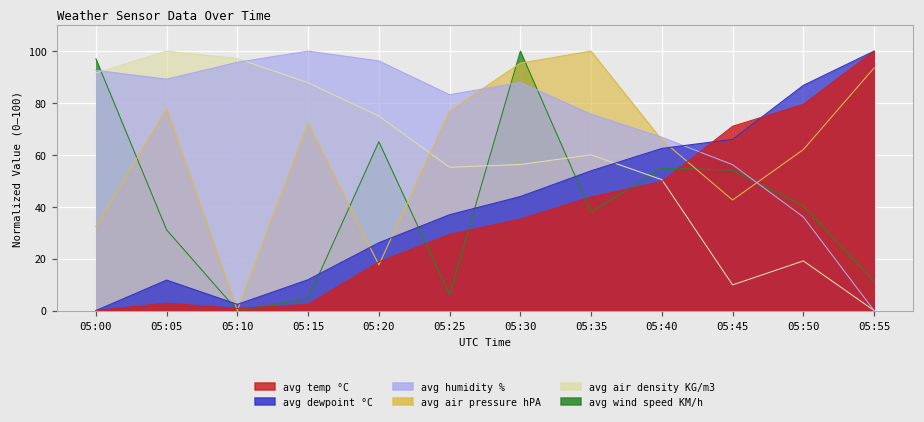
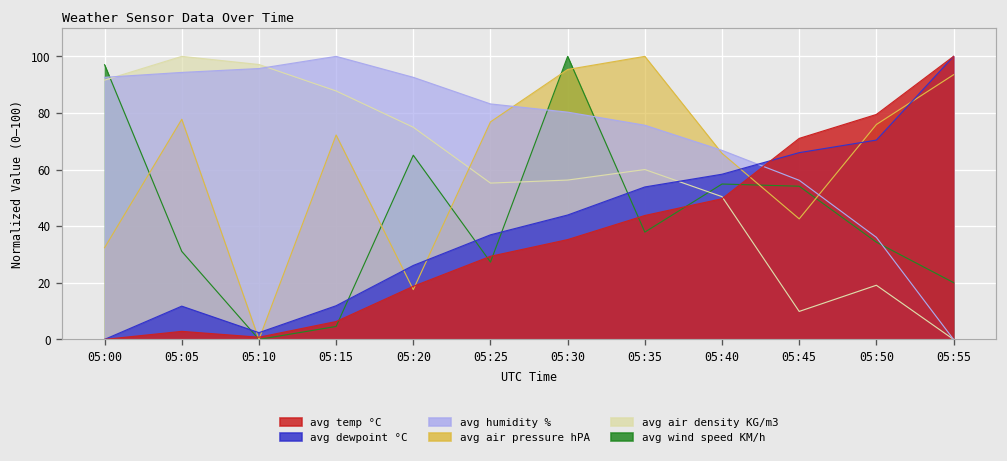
avg humidity %, 05:05: 89 -> 94
avg temp °C, 05:15: 2 -> 6
avg humidity %, 05:20: 96 -> 93
avg wind speed KM/h, 05:25: 6 -> 27
avg humidity %, 05:30: 88 -> 80
avg dewpoint °C, 05:40: 62 -> 58
avg wind speed KM/h, 05:50: 40 -> 34
avg air pressure hPA, 05:50: 62 -> 76
avg dewpoint °C, 05:50: 87 -> 70
avg wind speed KM/h, 05:55: 11 -> 20
